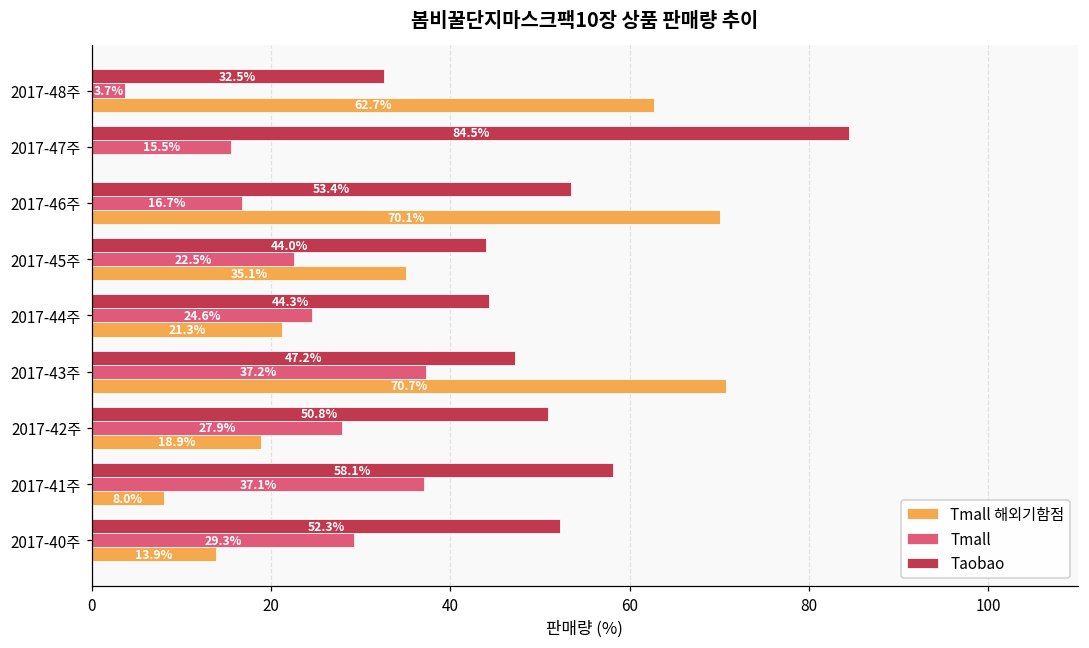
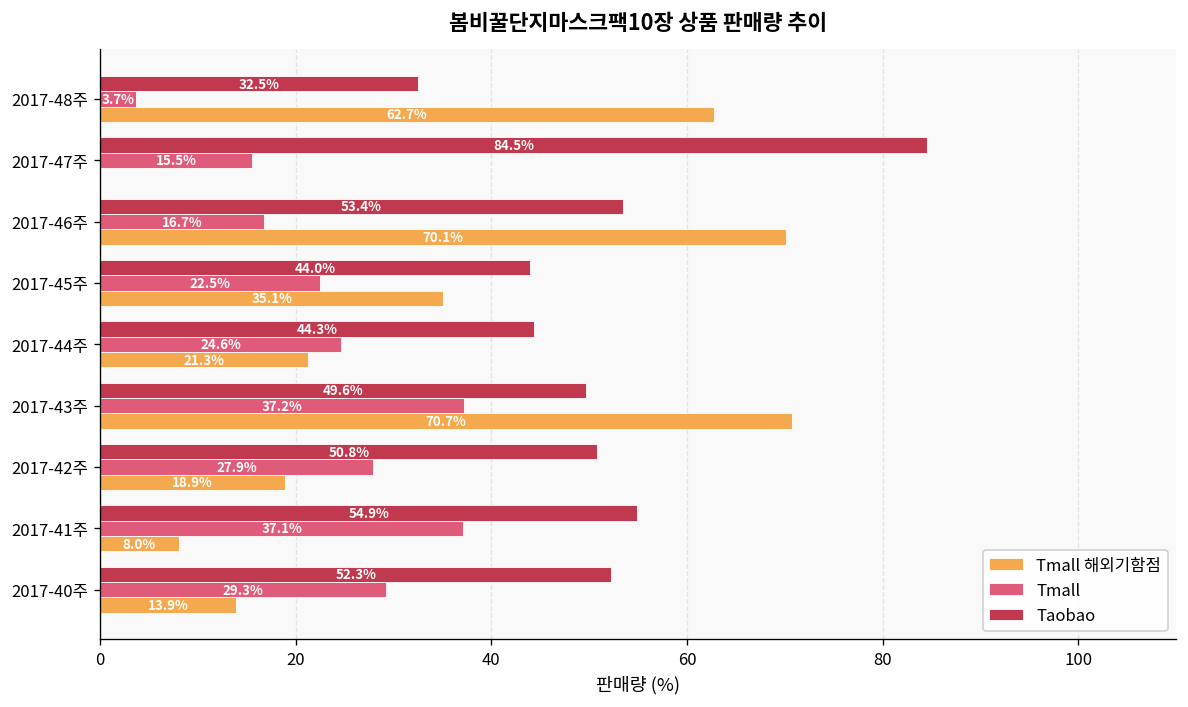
Taobao, 2017-43주: 47.2% -> 49.6%
Taobao, 2017-41주: 58.1% -> 54.9%
